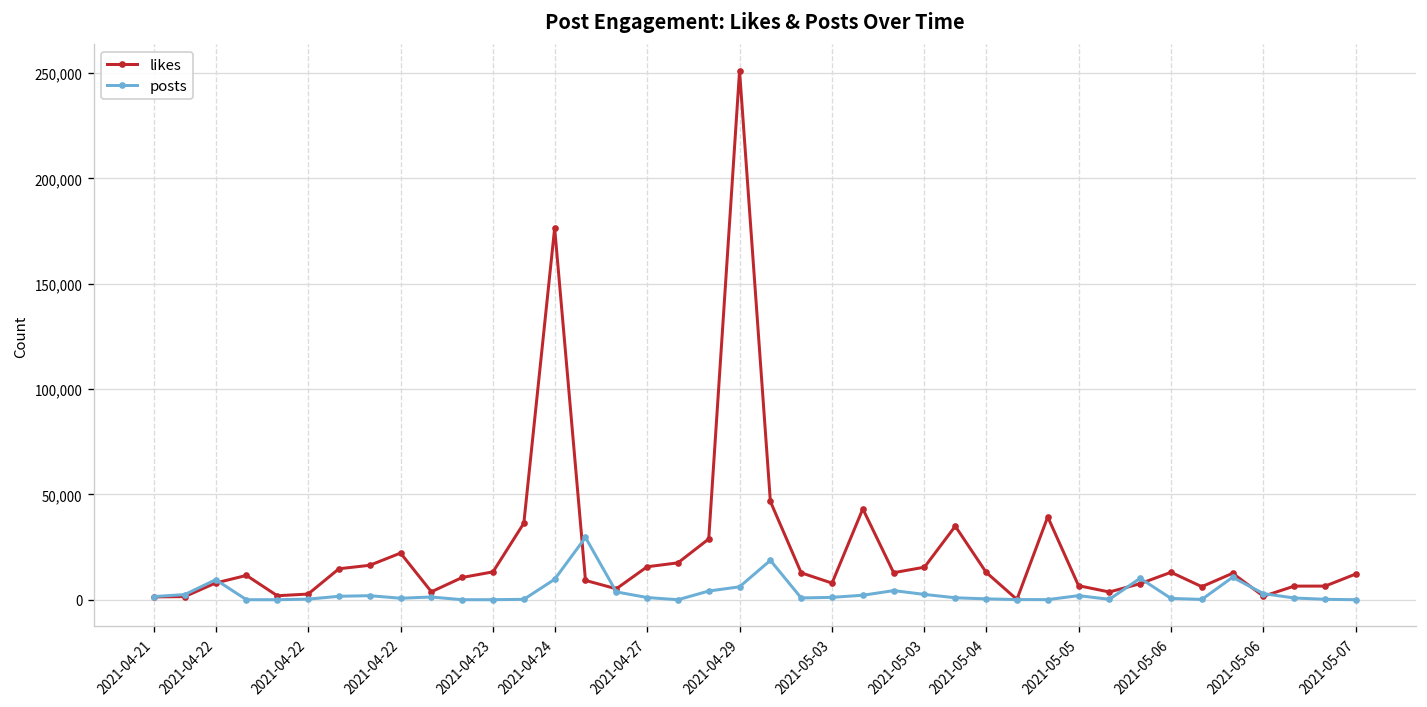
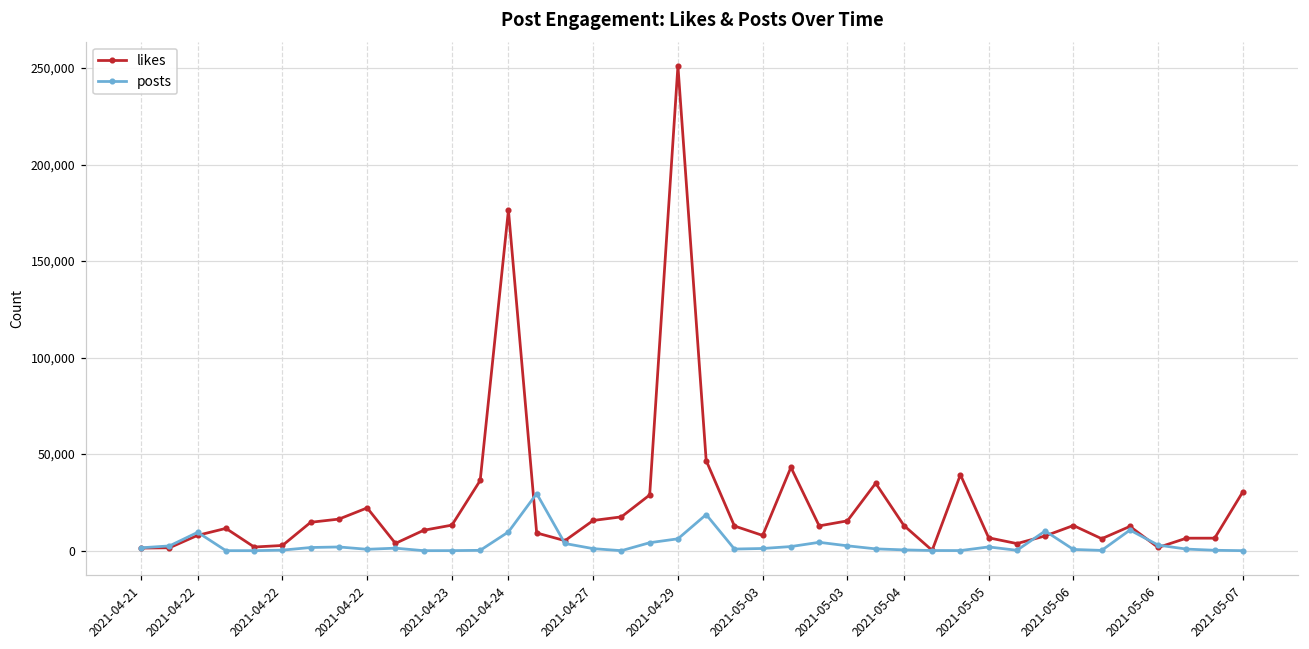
likes, 2021-05-07: 12,000 -> 31,000
